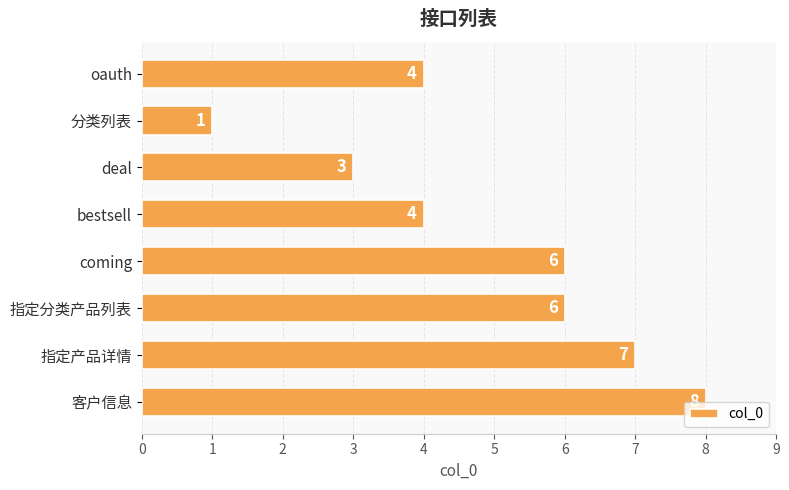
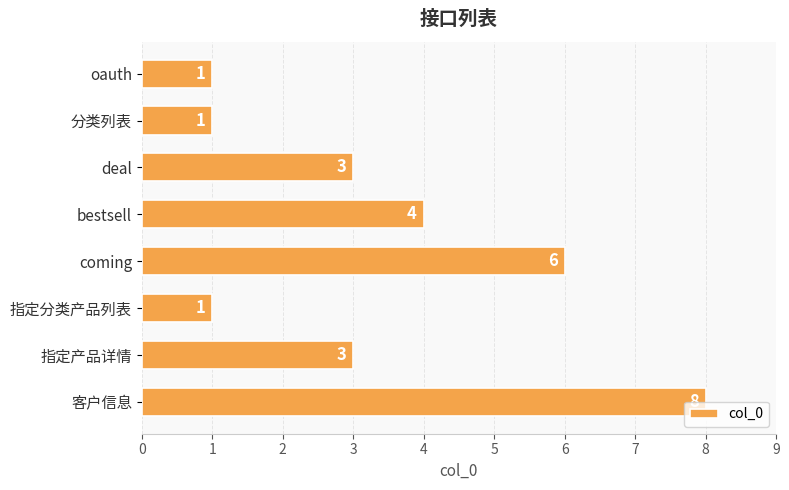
oauth: 4 -> 1
指定分类产品列表: 6 -> 1
指定产品详情: 7 -> 3
